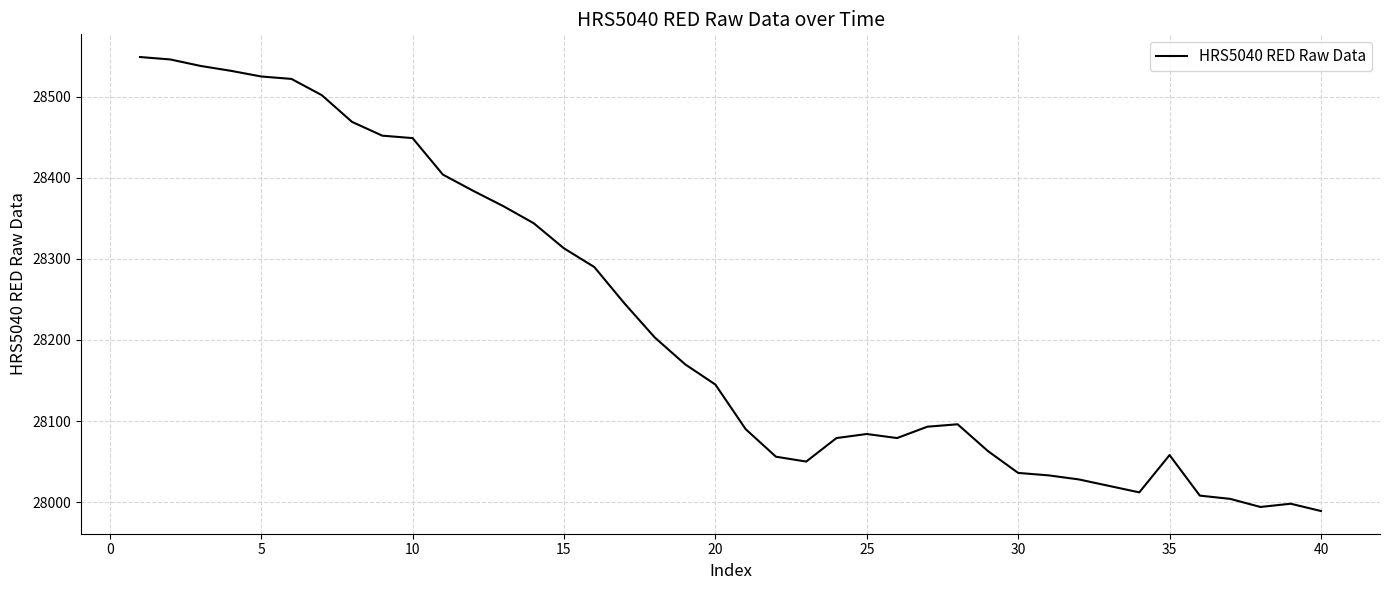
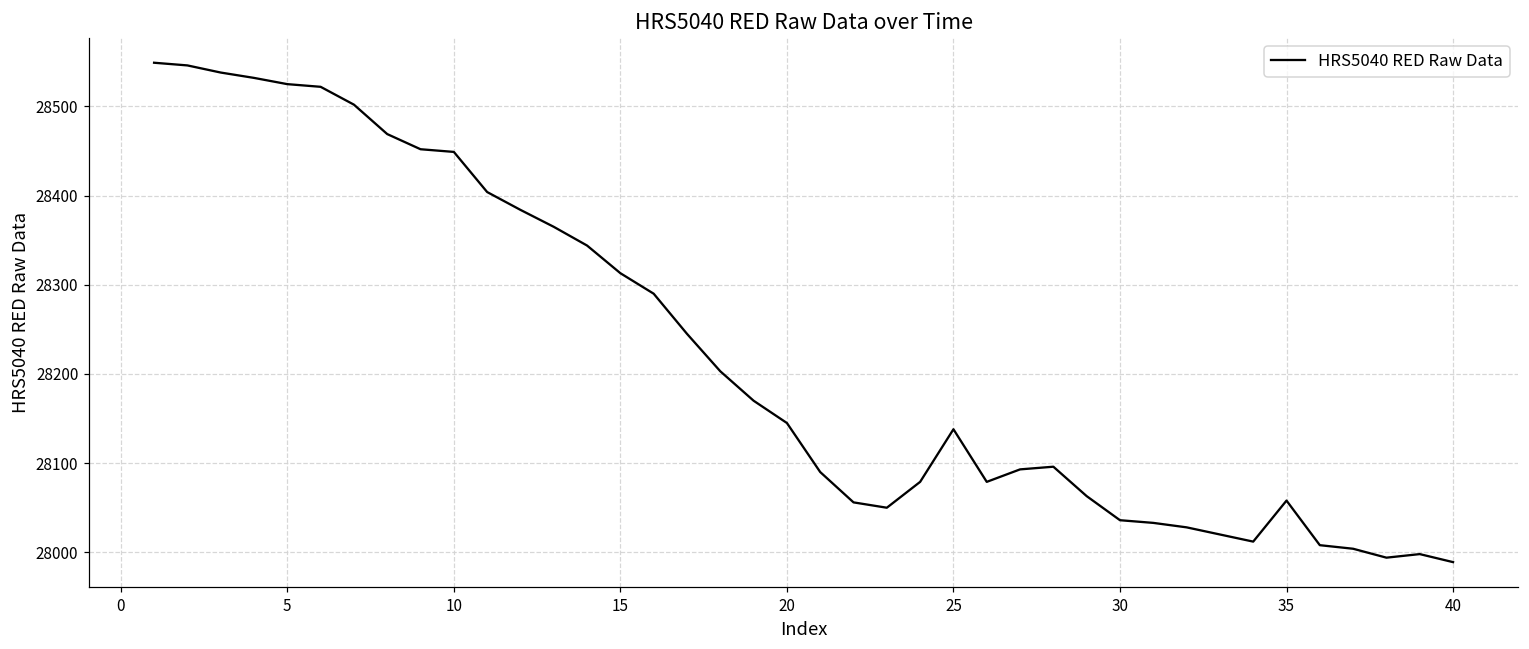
25: 28080 -> 28140
